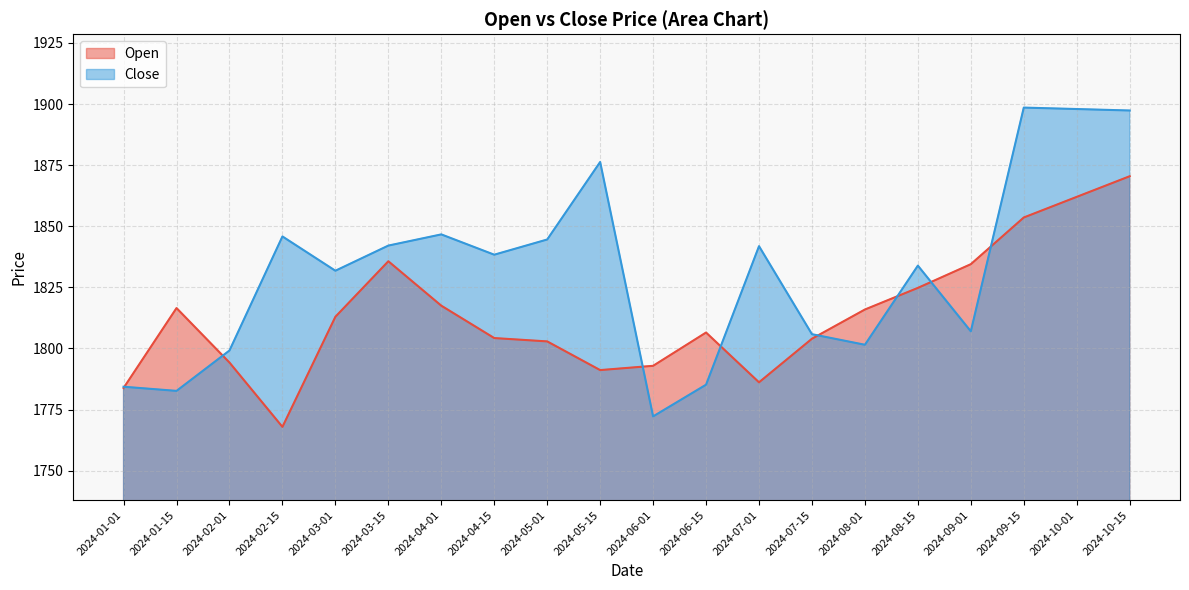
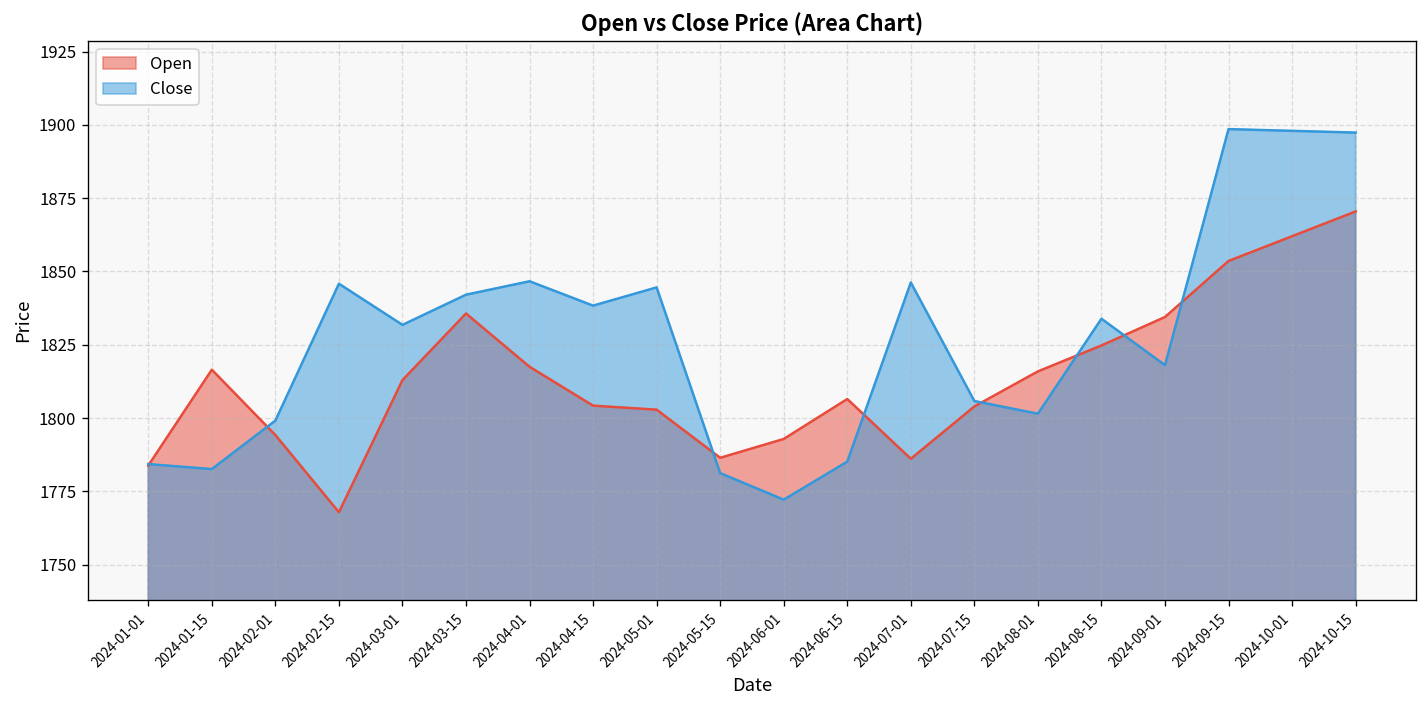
Open, 2024-05-15: 1791 -> 1786
Close, 2024-05-15: 1876 -> 1781
Close, 2024-07-01: 1842 -> 1846
Close, 2024-09-01: 1807 -> 1818
